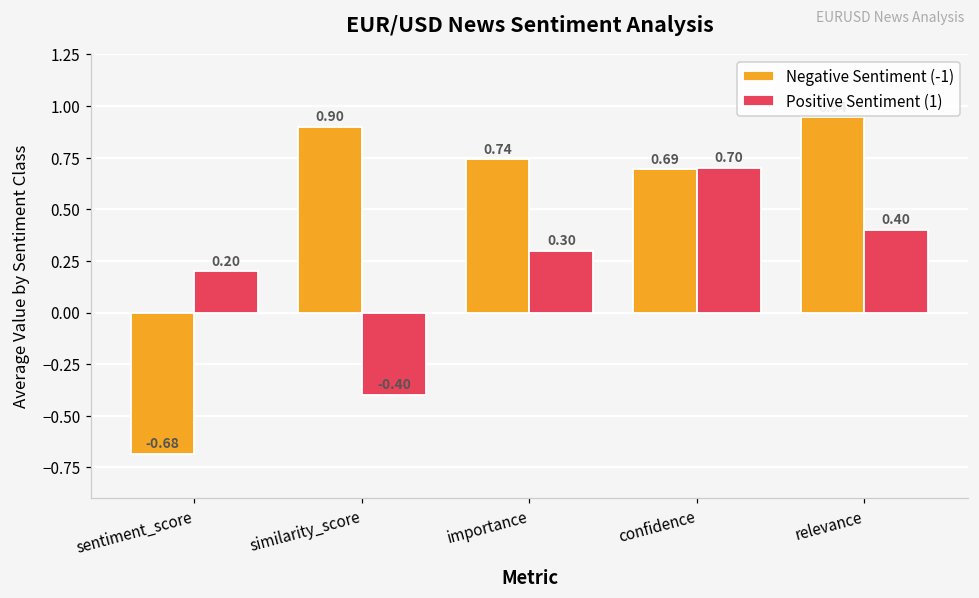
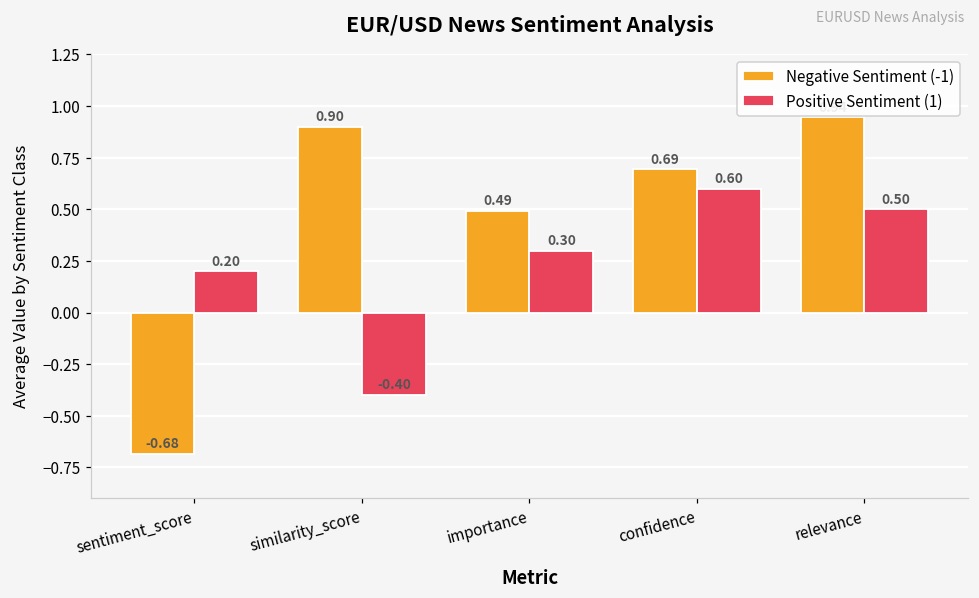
Negative Sentiment (-1), importance: 0.74 -> 0.49
Positive Sentiment (1), confidence: 0.70 -> 0.60
Positive Sentiment (1), relevance: 0.40 -> 0.50
